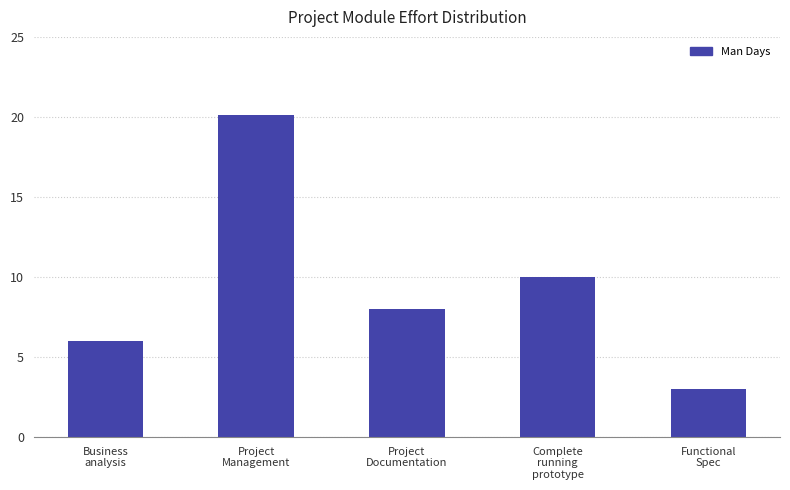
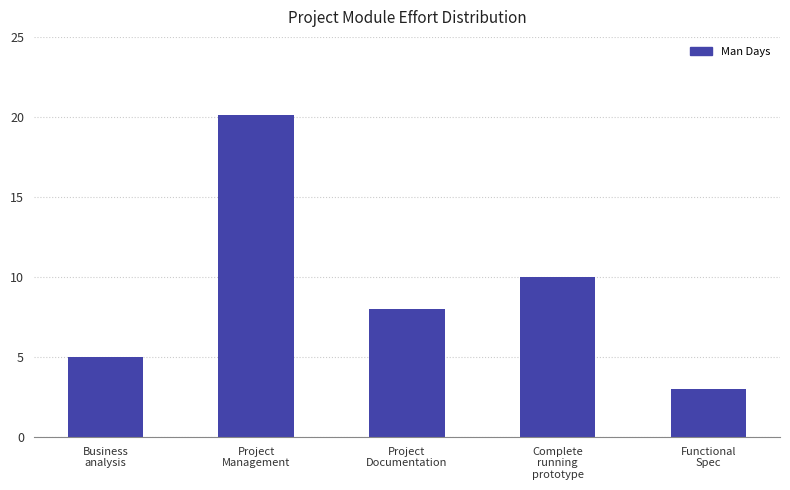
Business analysis: 6 -> 5
